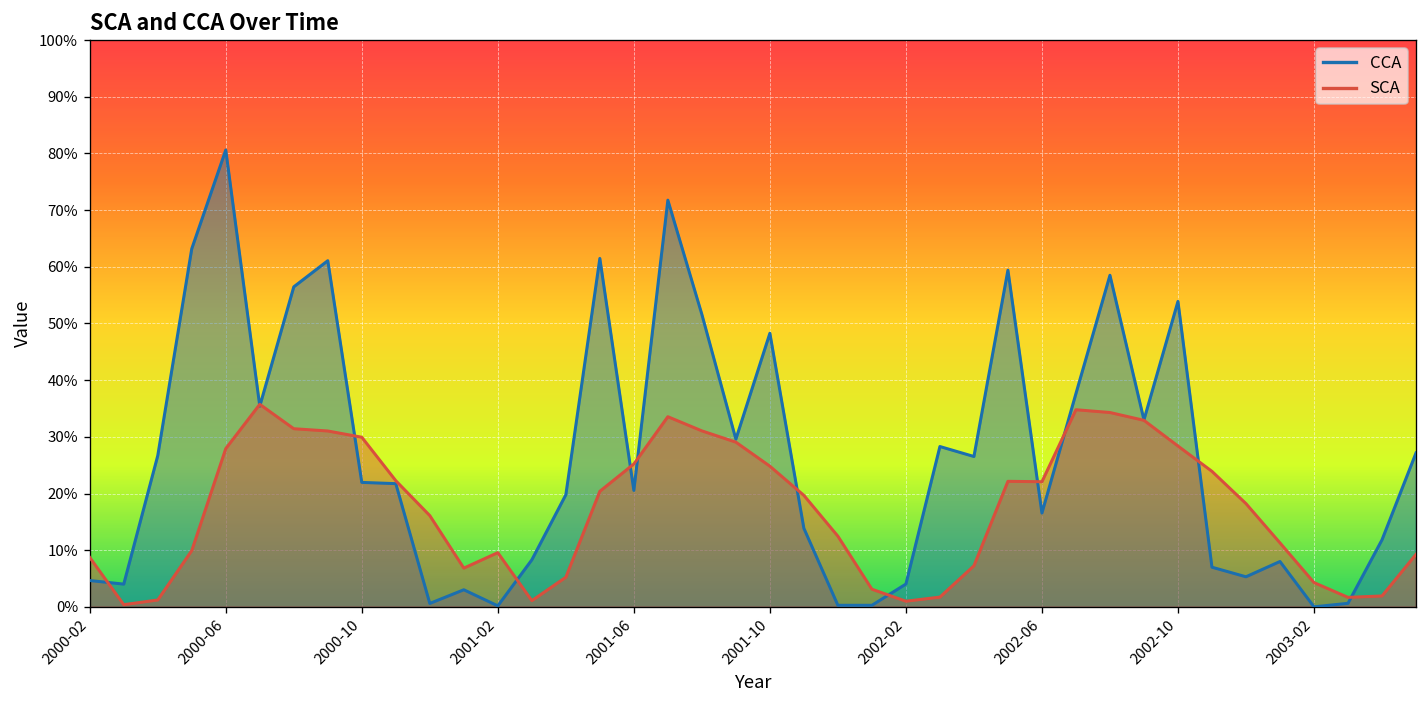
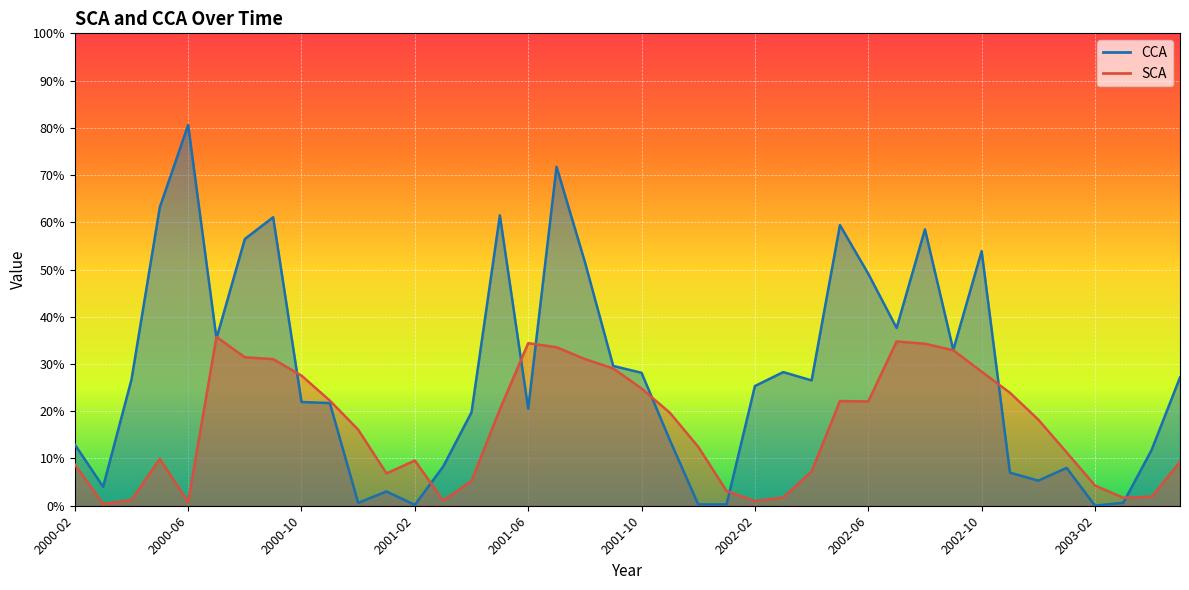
CCA, 2000-02: 5% -> 13%
SCA, 2000-06: 28% -> 1%
SCA, 2000-10: 30% -> 28%
SCA, 2001-06: 25% -> 34%
CCA, 2001-10: 48% -> 28%
CCA, 2002-02: 4% -> 25%
CCA, 2002-06: 17% -> 49%
